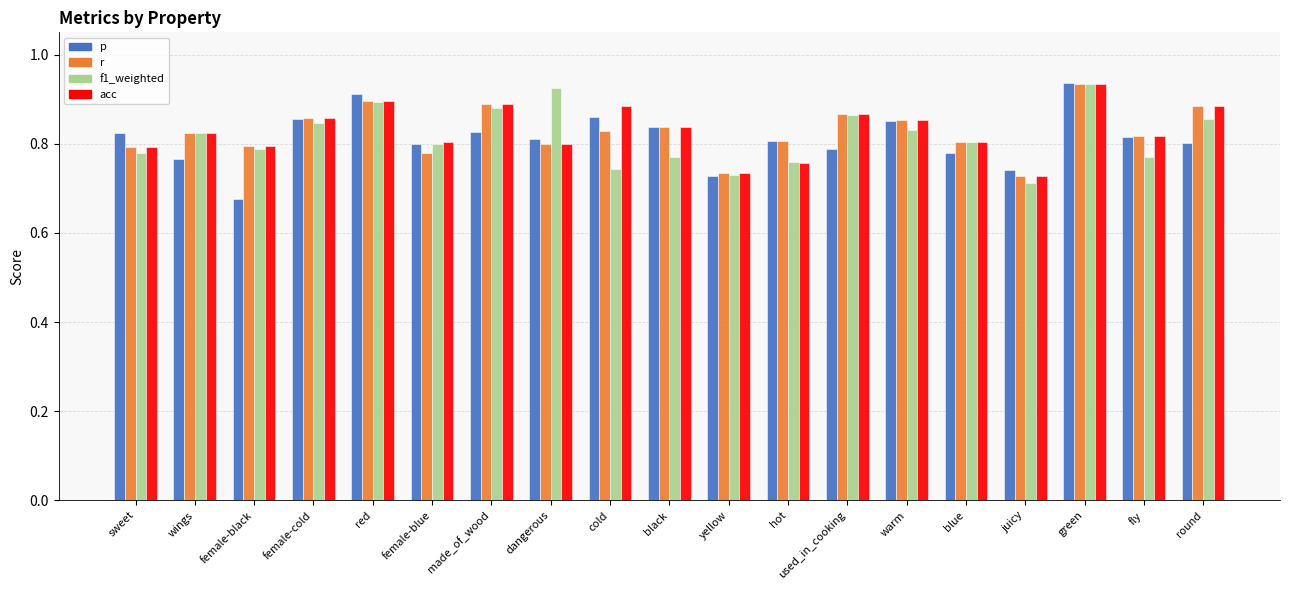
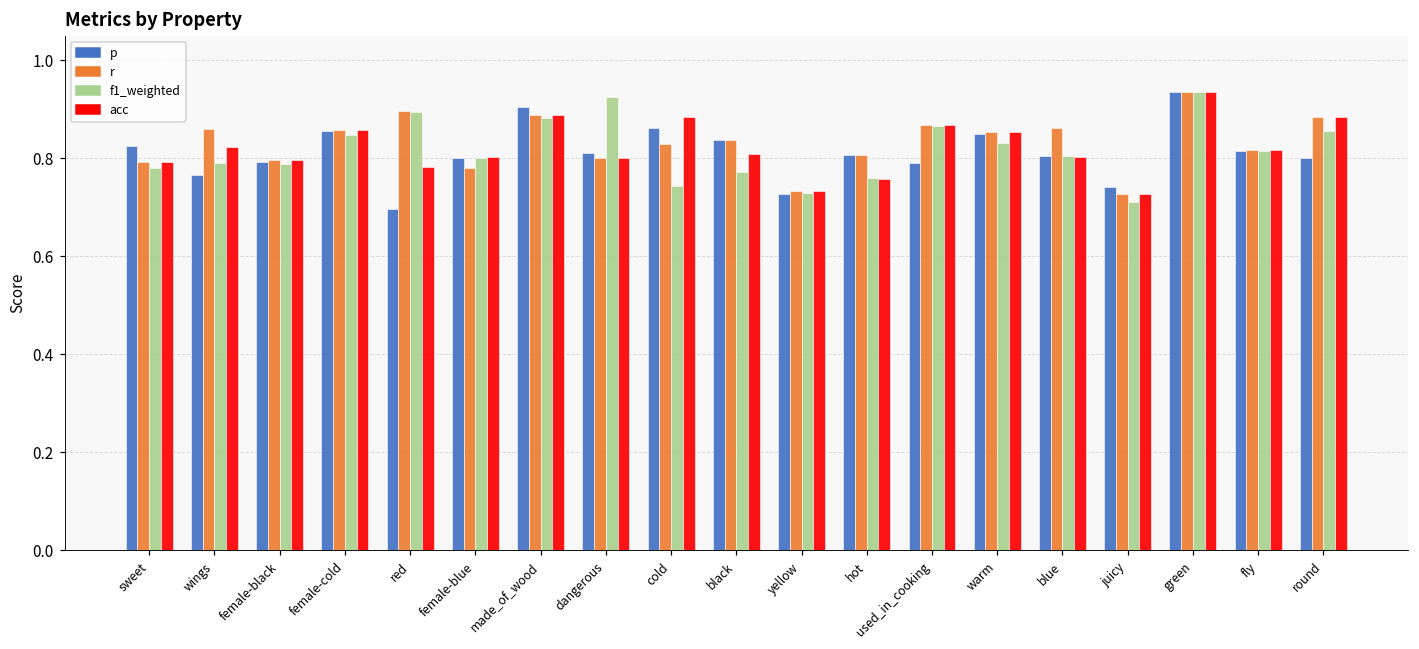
r, wings: 0.82 -> 0.86
f1_weighted, wings: 0.82 -> 0.79
p, female-black: 0.68 -> 0.79
p, red: 0.91 -> 0.70
acc, red: 0.90 -> 0.78
p, made_of_wood: 0.83 -> 0.90
acc, black: 0.84 -> 0.81
p, blue: 0.78 -> 0.81
r, blue: 0.80 -> 0.86
f1_weighted, fly: 0.77 -> 0.81
